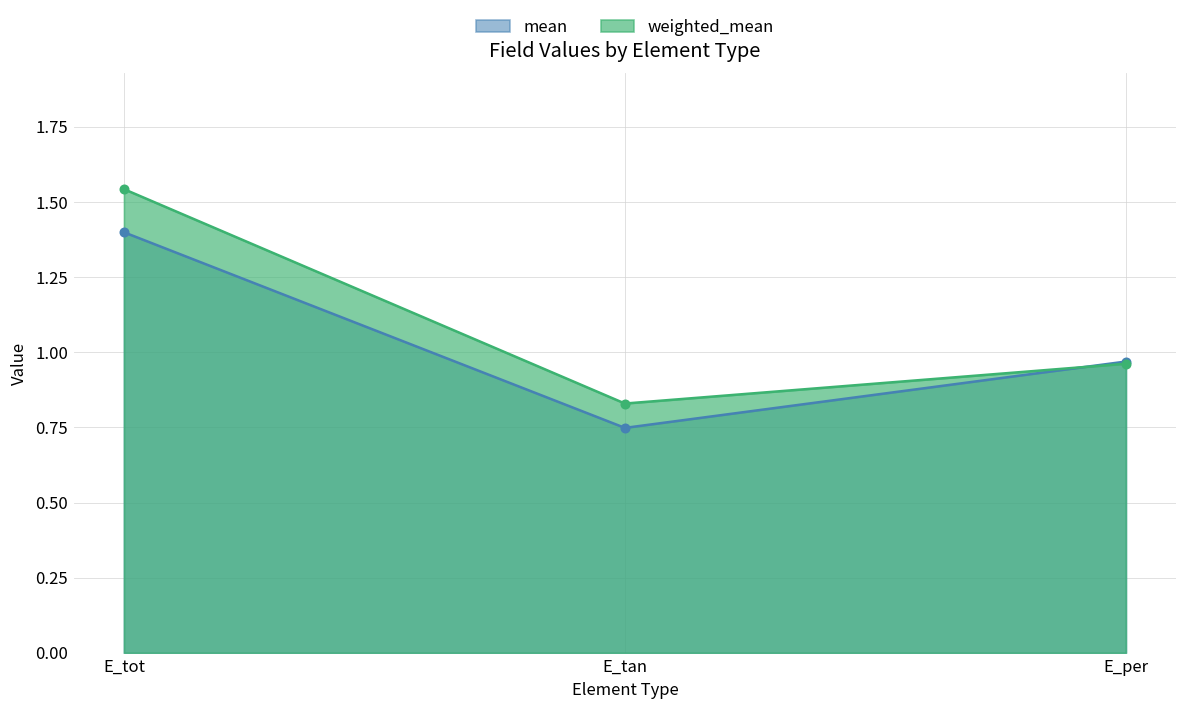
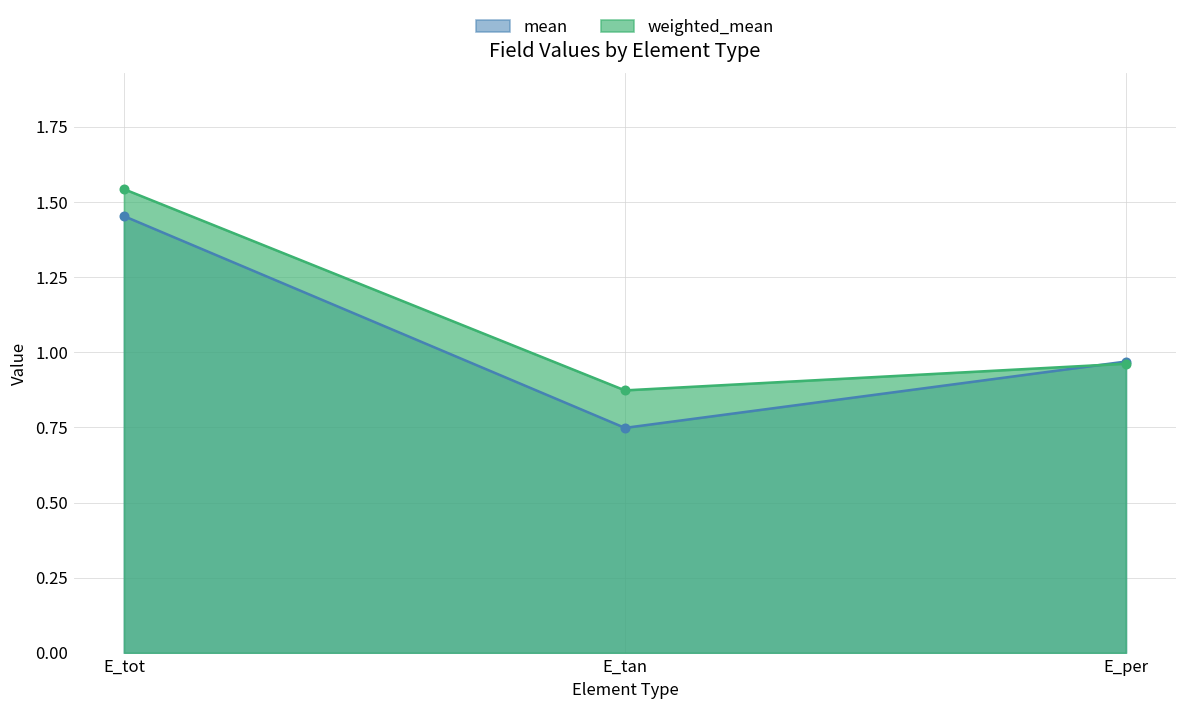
mean, E_tot: 1.40 -> 1.45
weighted_mean, E_tan: 0.83 -> 0.87
